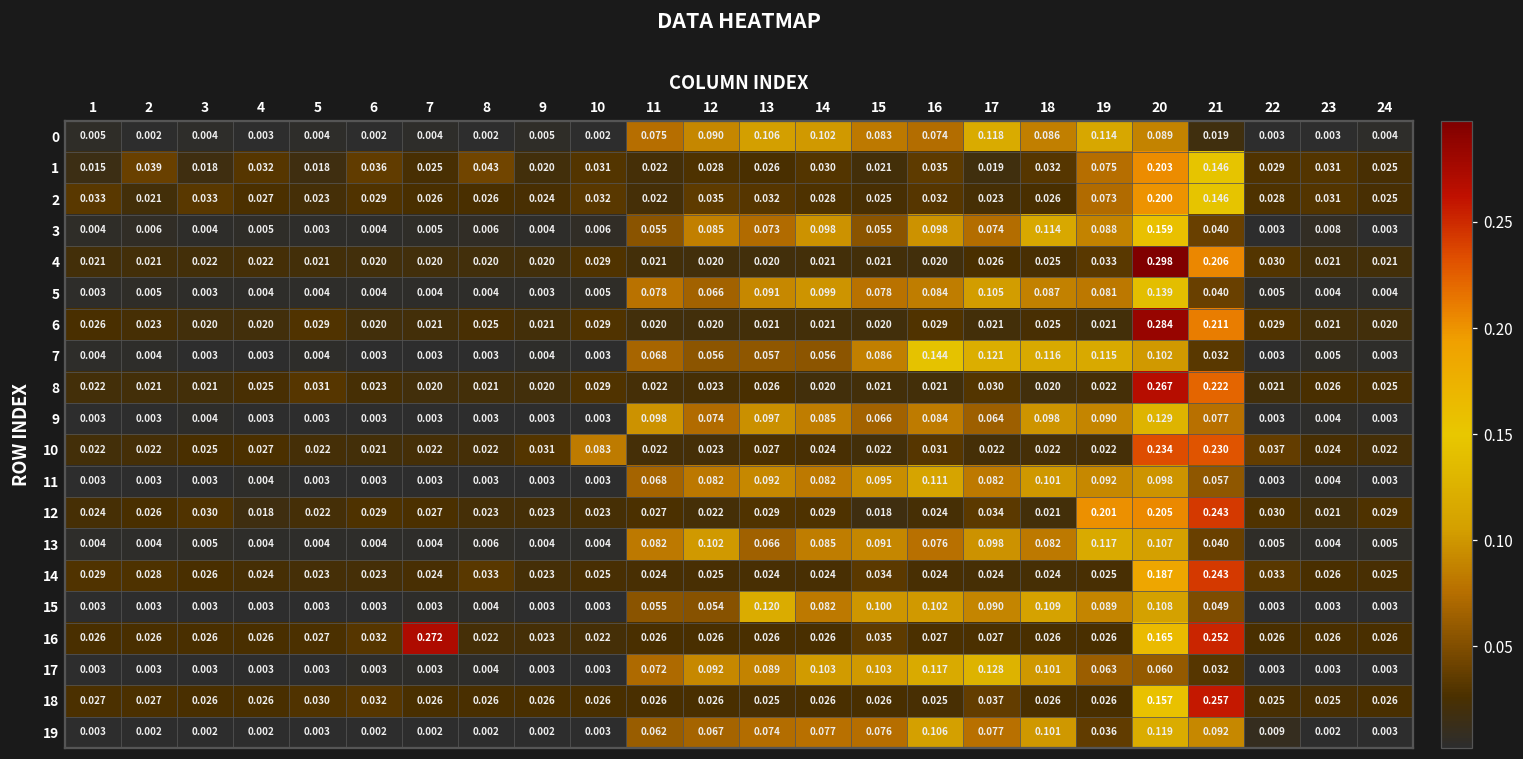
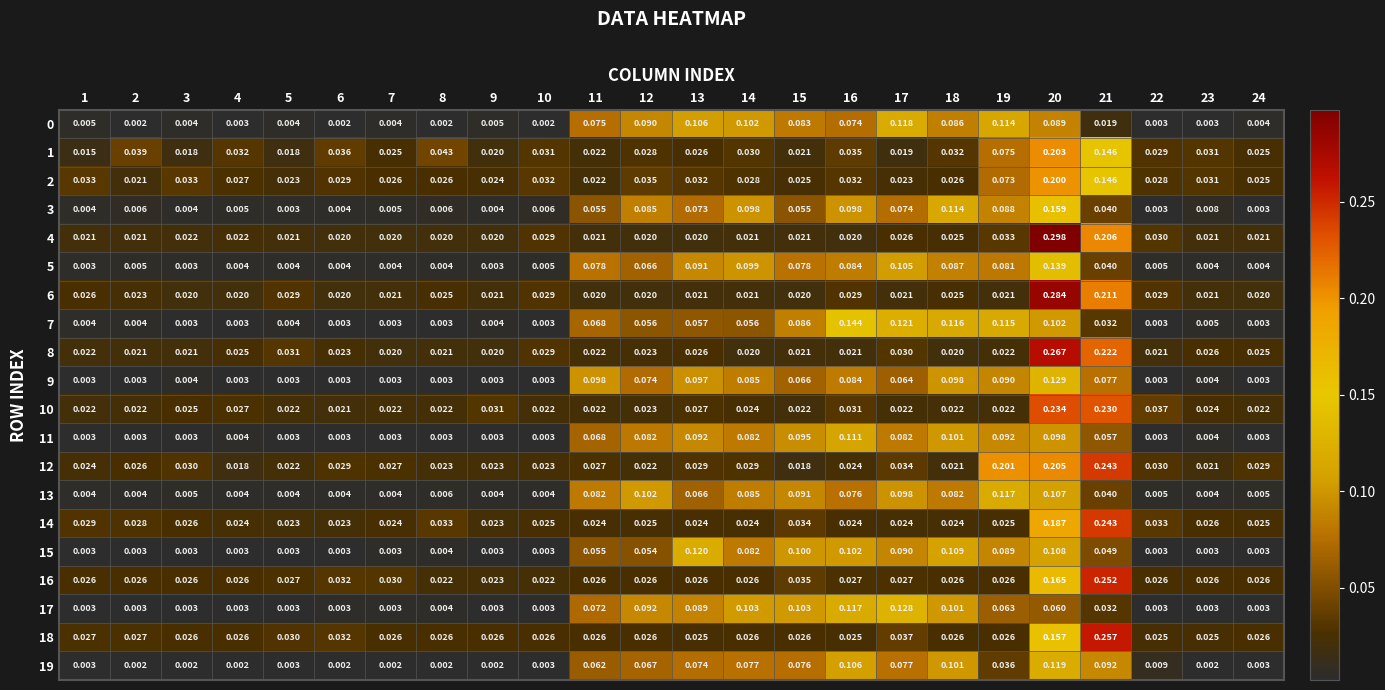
10, 10: 0.083 -> 0.022
16, 7: 0.272 -> 0.030
